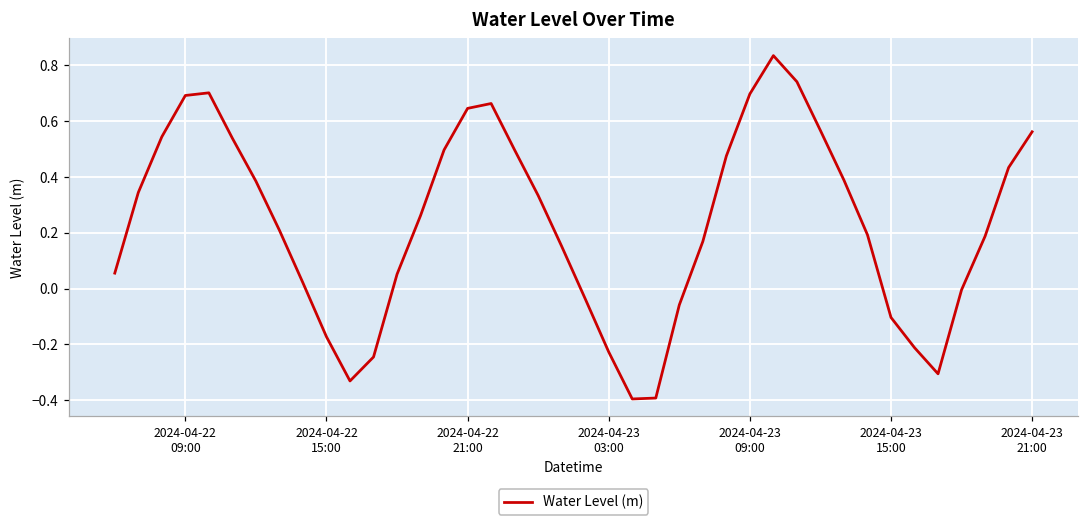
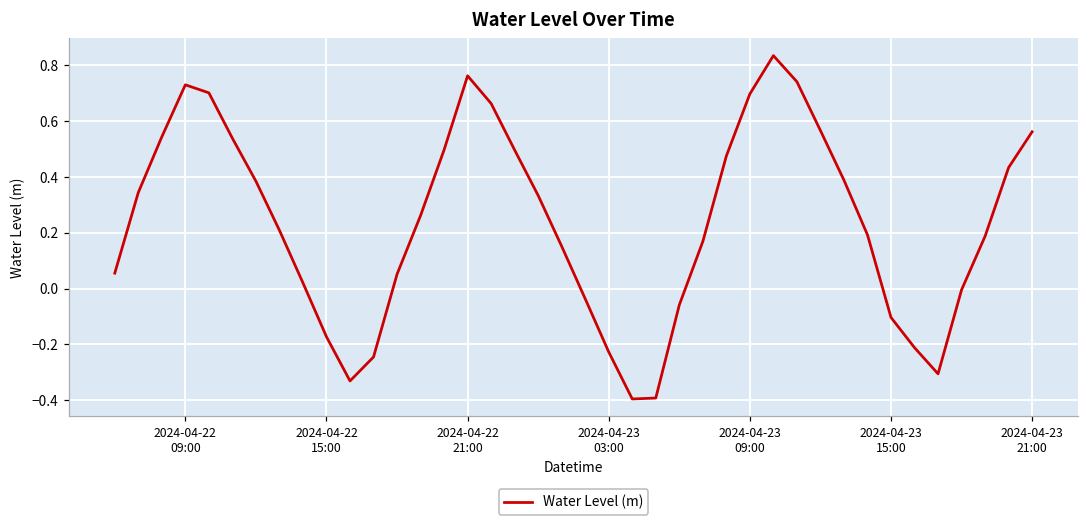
2024-04-22 09:00: 0.69 -> 0.73
2024-04-22 21:00: 0.65 -> 0.76
